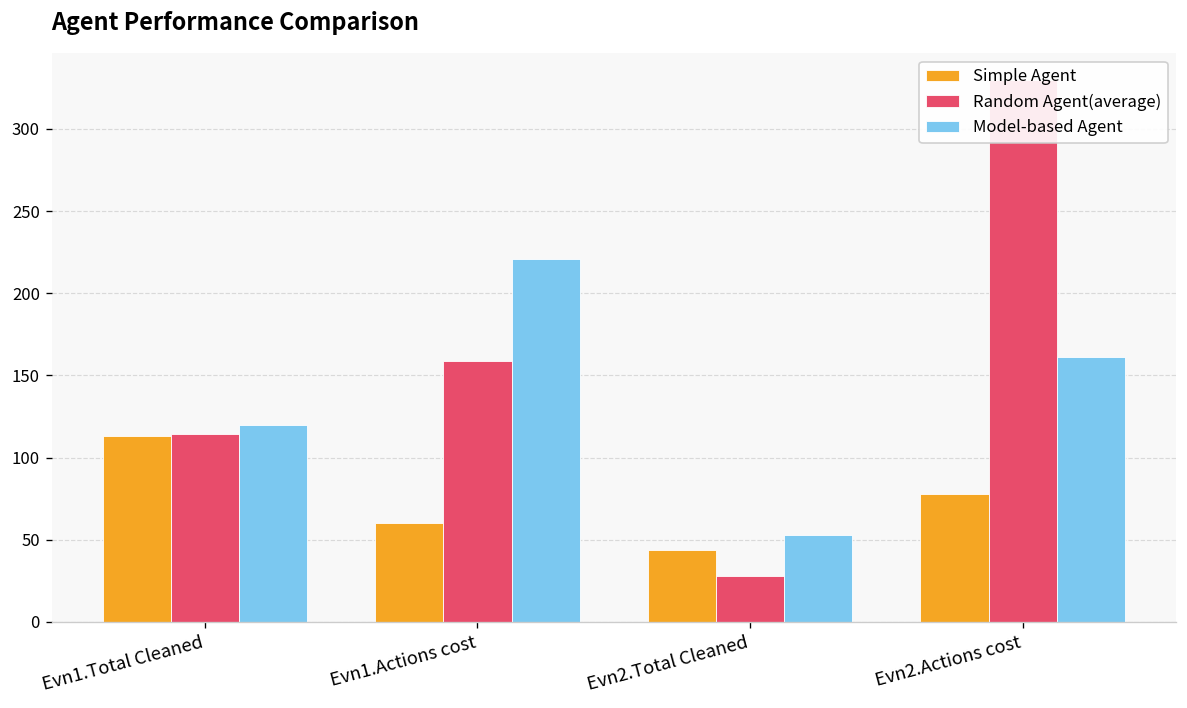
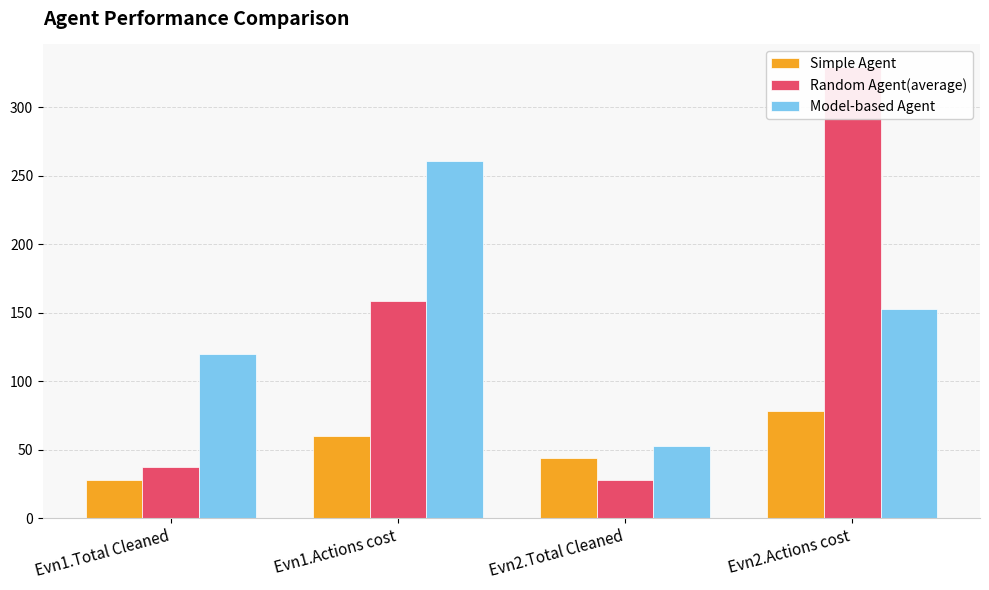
Simple Agent, Evn1.Total Cleaned: 113 -> 28
Random Agent(average), Evn1.Total Cleaned: 114 -> 37
Model-based Agent, Evn1.Actions cost: 221 -> 261
Model-based Agent, Evn2.Actions cost: 161 -> 153
